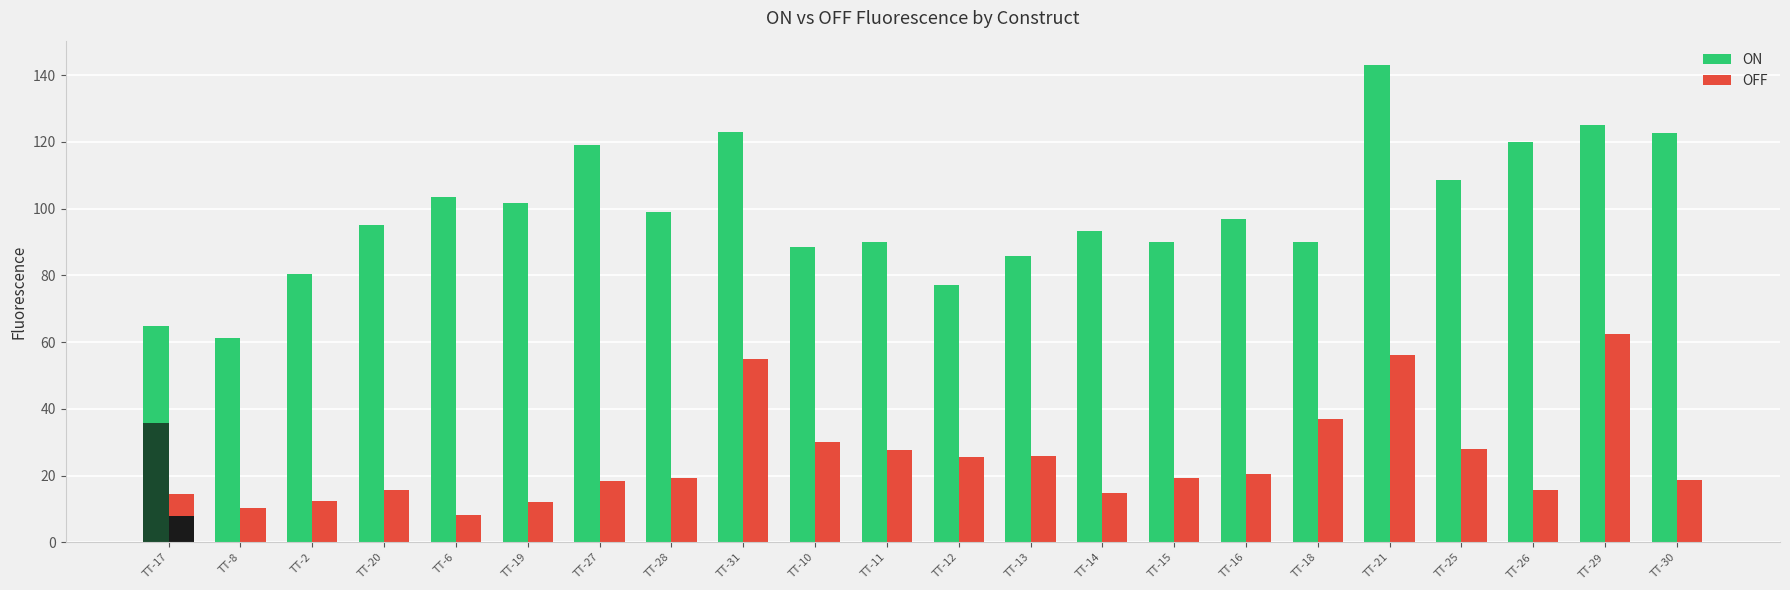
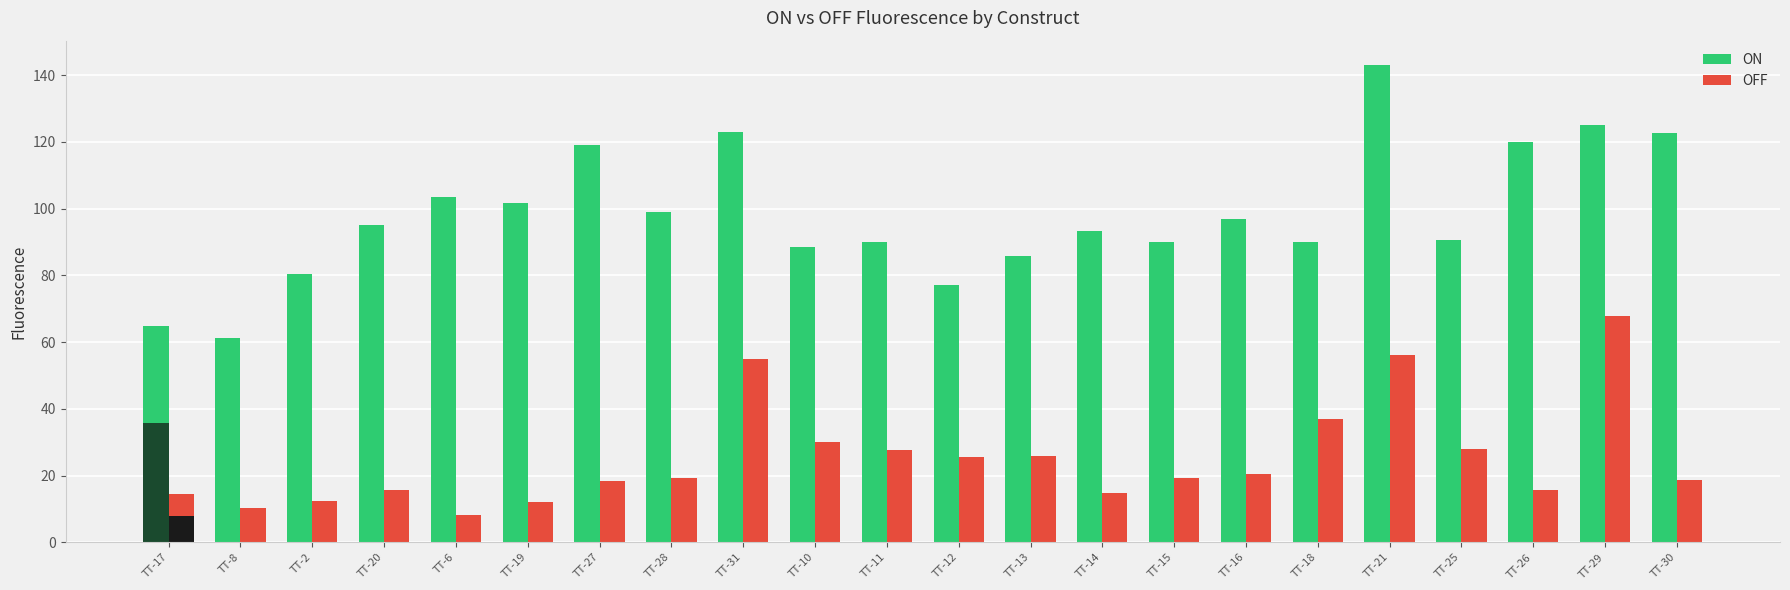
ON, TT-25: 109 -> 91
OFF, TT-29: 62 -> 68
